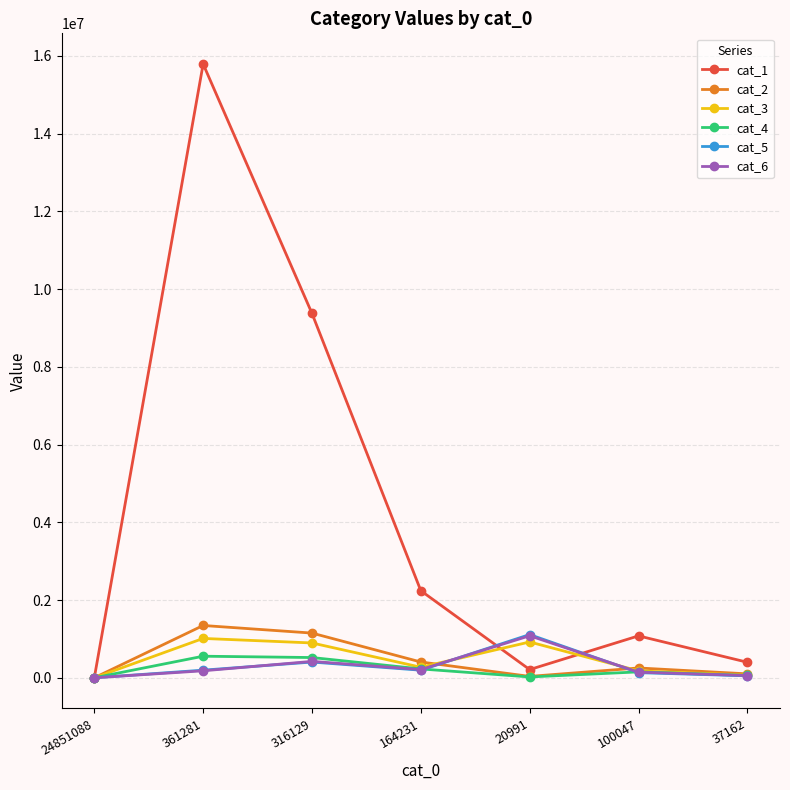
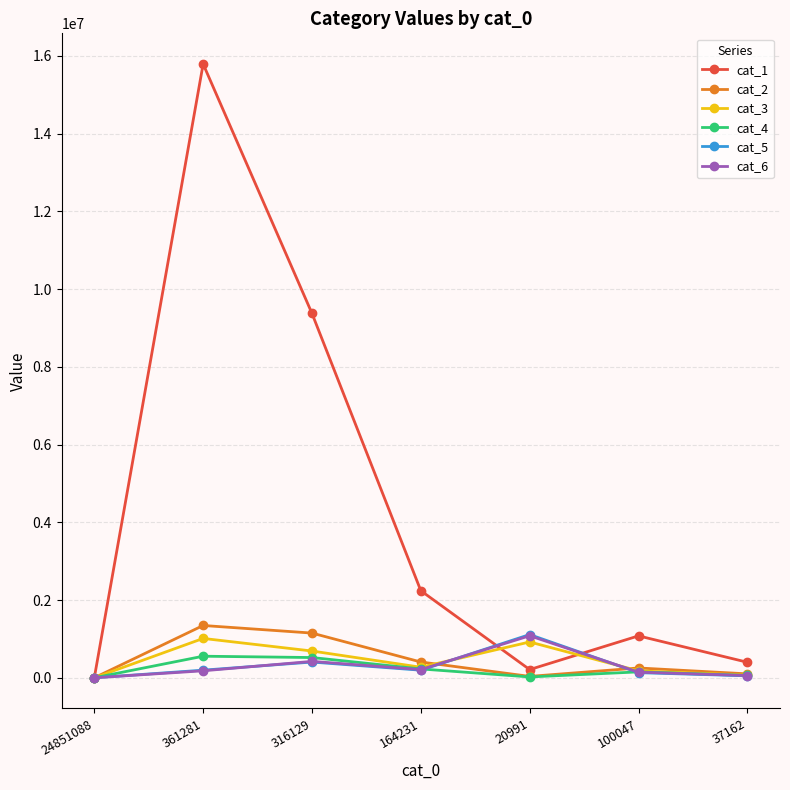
cat_3, 316129: 900000 -> 700000
